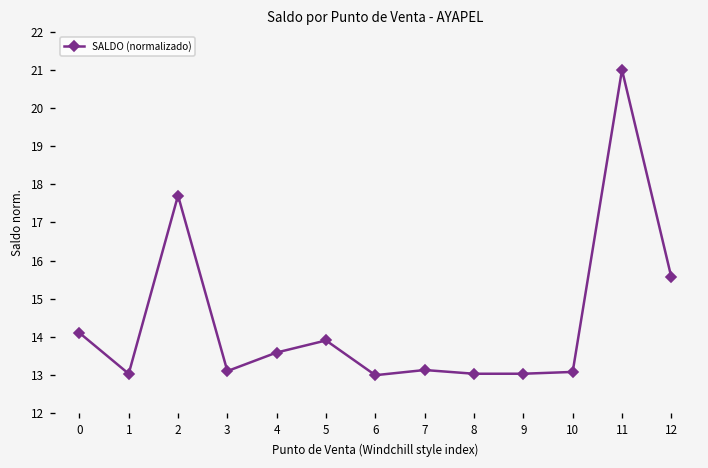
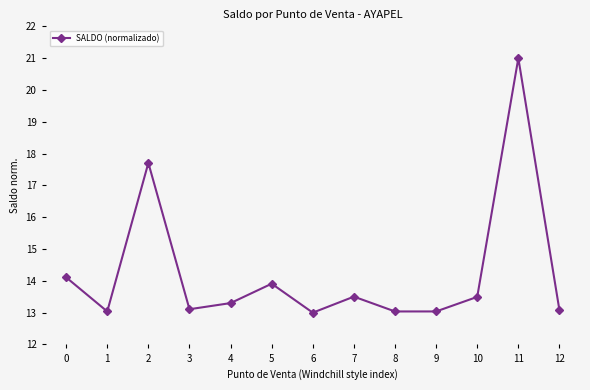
4: 13.6 -> 13.3
7: 13.1 -> 13.5
10: 13.1 -> 13.5
12: 15.6 -> 13.1
